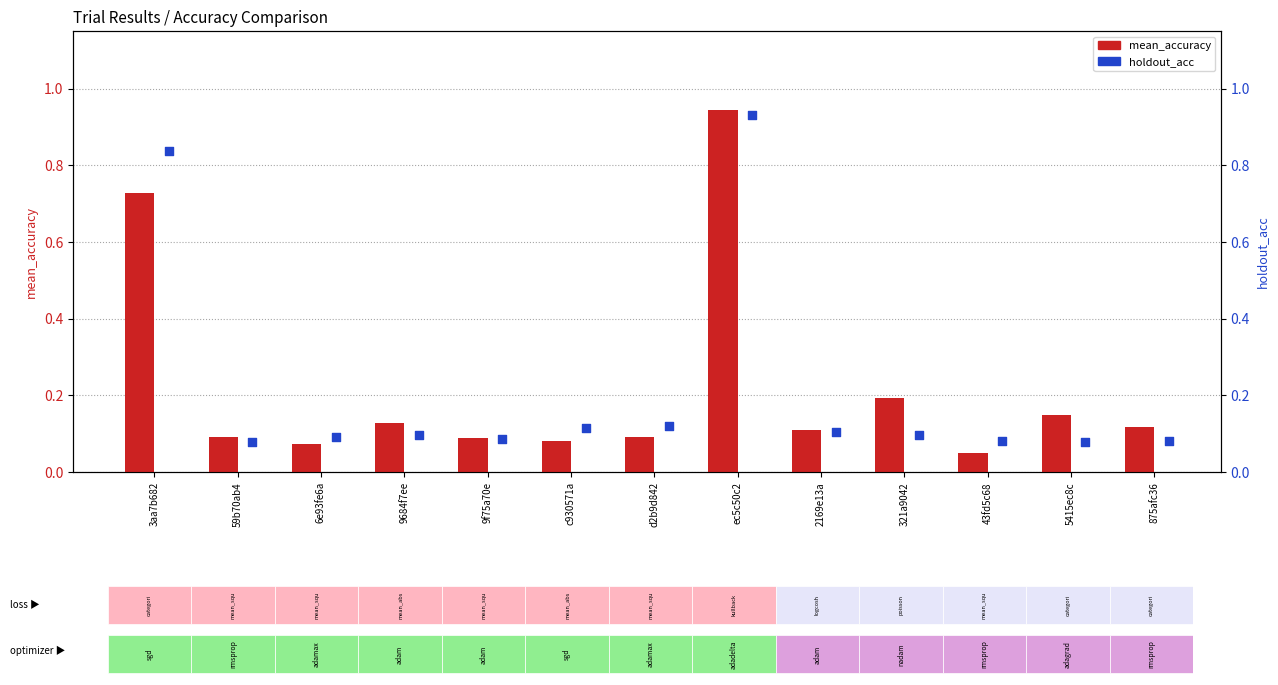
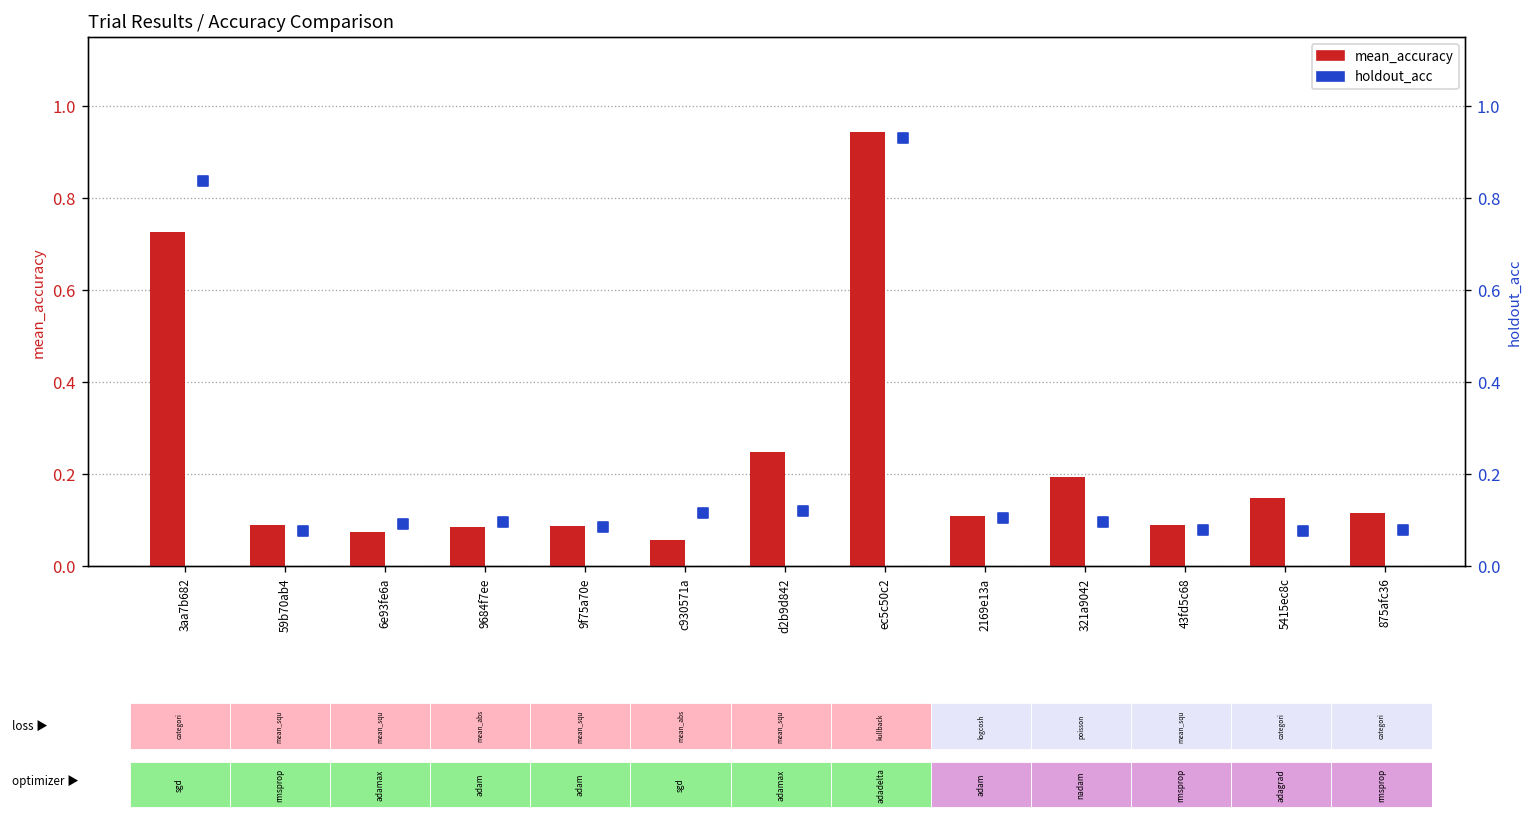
Trial Results / Accuracy Comparison, mean_accuracy, 9684f7ee: 0.13 -> 0.09
Trial Results / Accuracy Comparison, mean_accuracy, c930571a: 0.08 -> 0.06
Trial Results / Accuracy Comparison, mean_accuracy, d2b9d842: 0.09 -> 0.25
Trial Results / Accuracy Comparison, mean_accuracy, 43fd5c68: 0.05 -> 0.09
